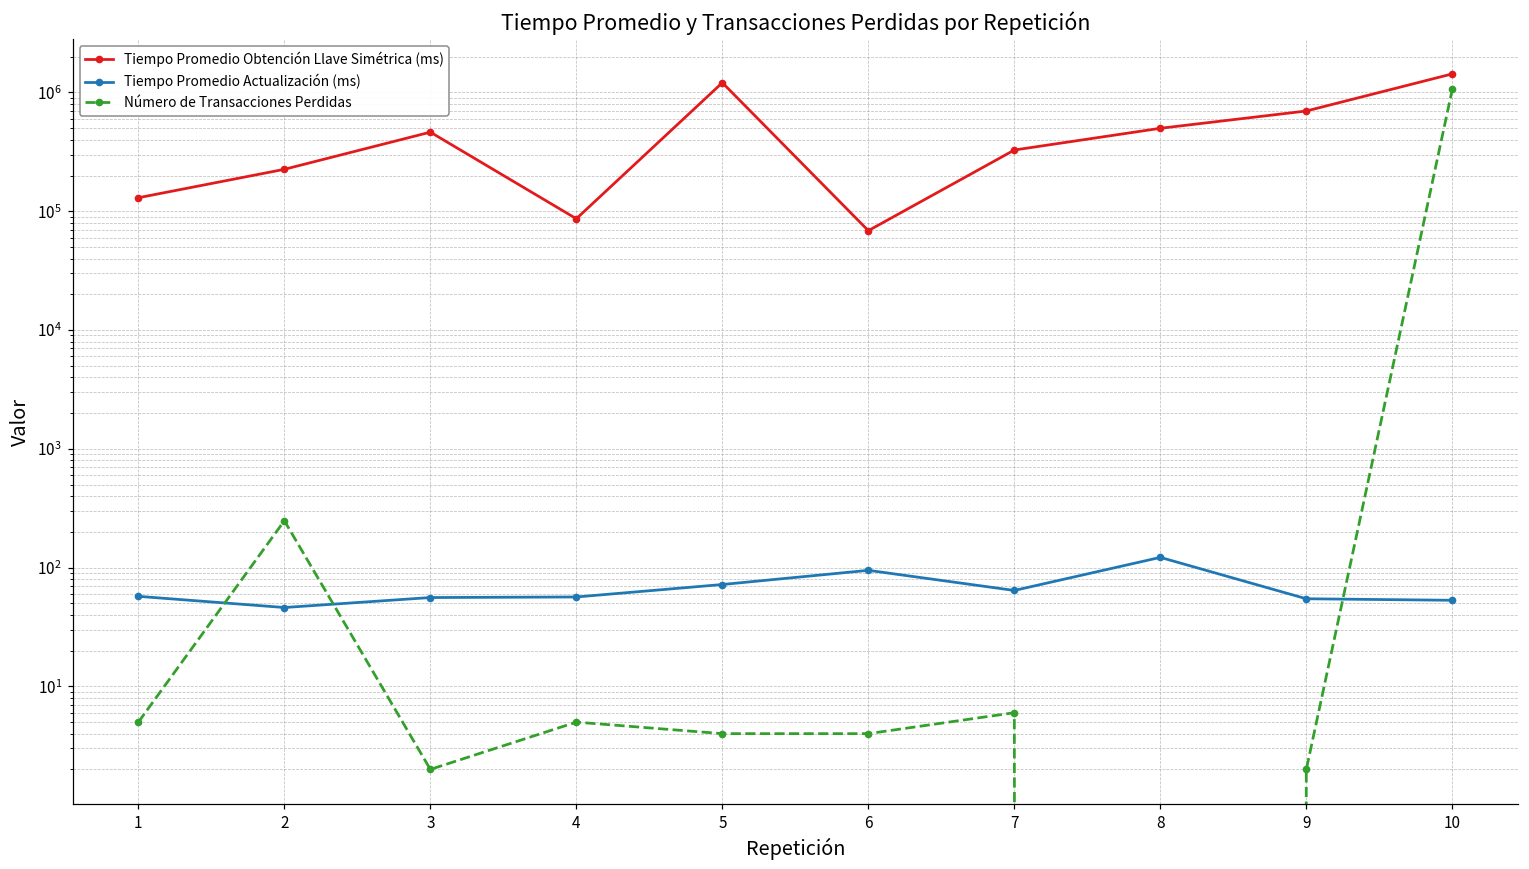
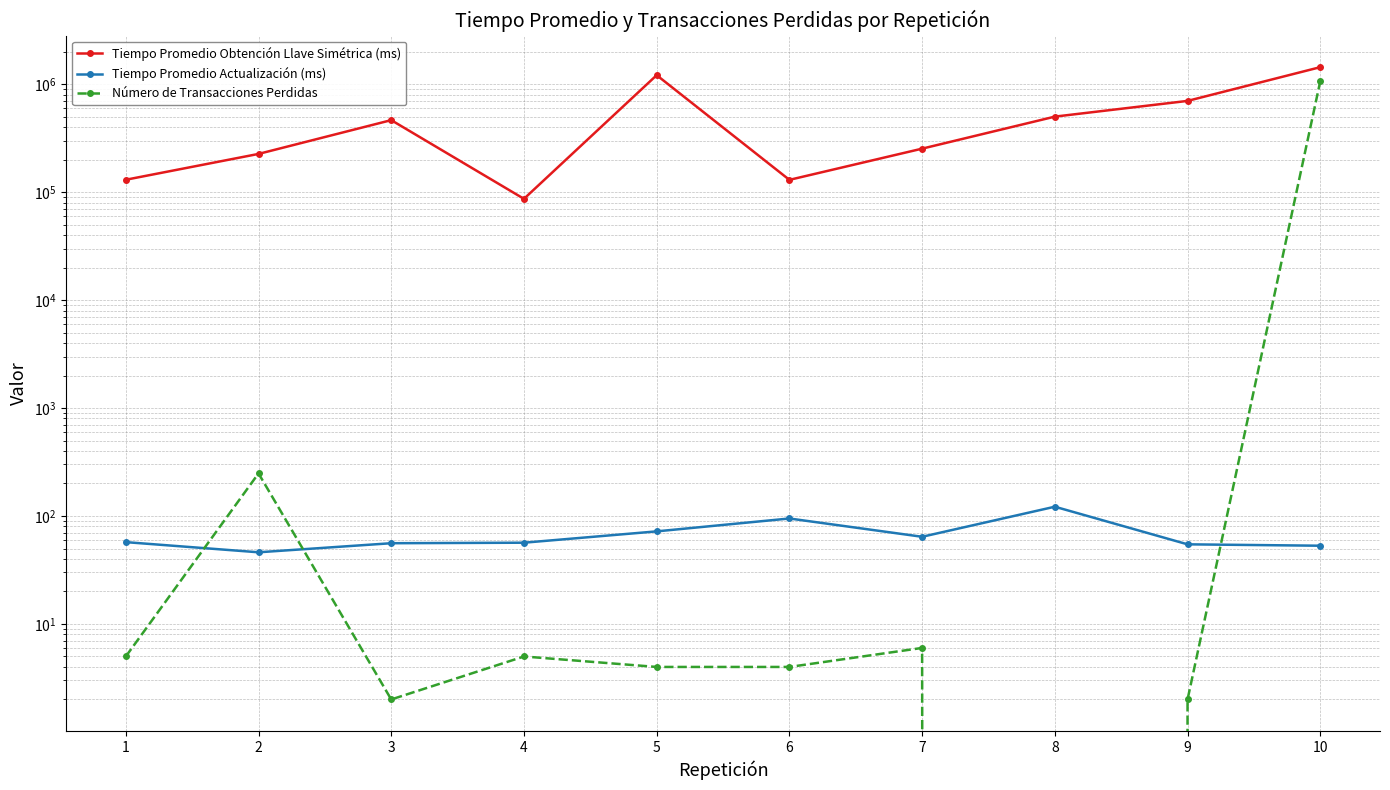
Tiempo Promedio Obtención Llave Simétrica (ms), 6: 70000 -> 130000
Tiempo Promedio Obtención Llave Simétrica (ms), 7: 330000 -> 250000
